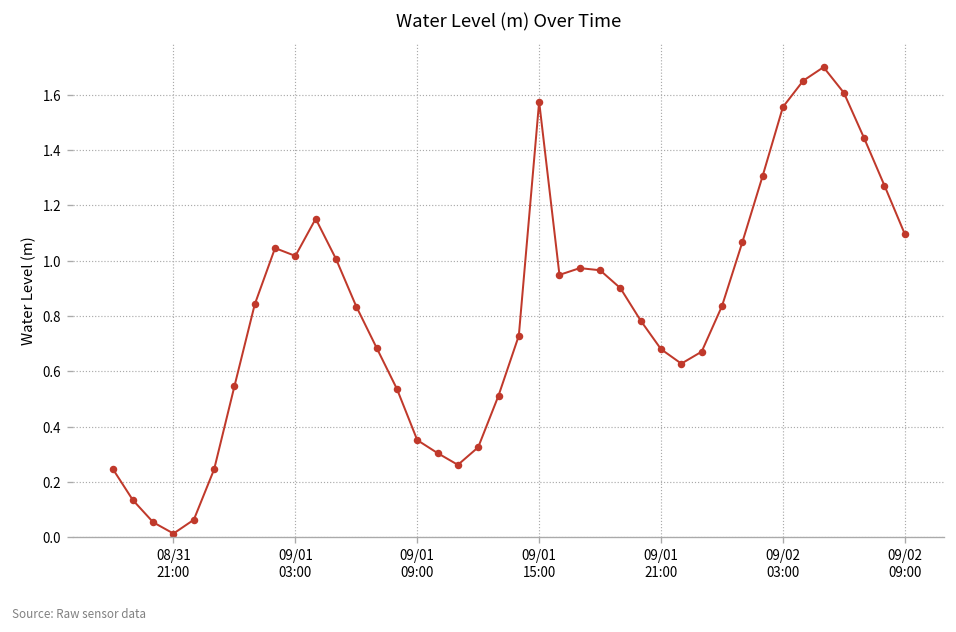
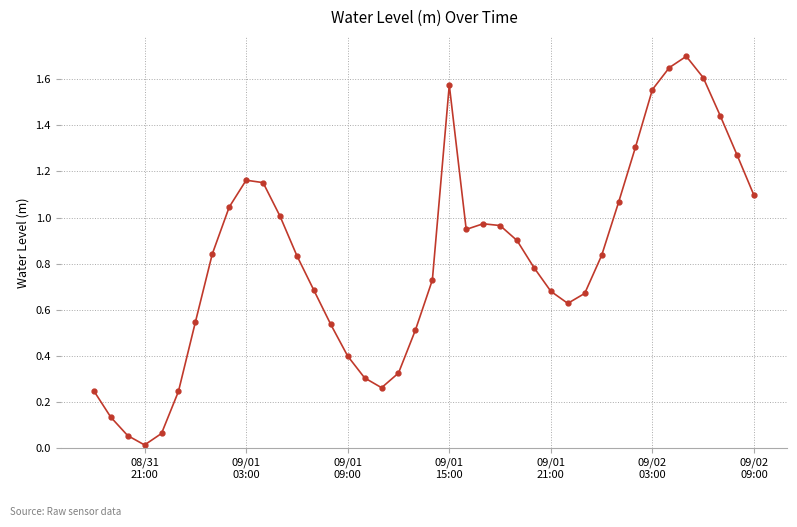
09/01 03:00: 1.02 -> 1.16
09/01 09:00: 0.35 -> 0.40
